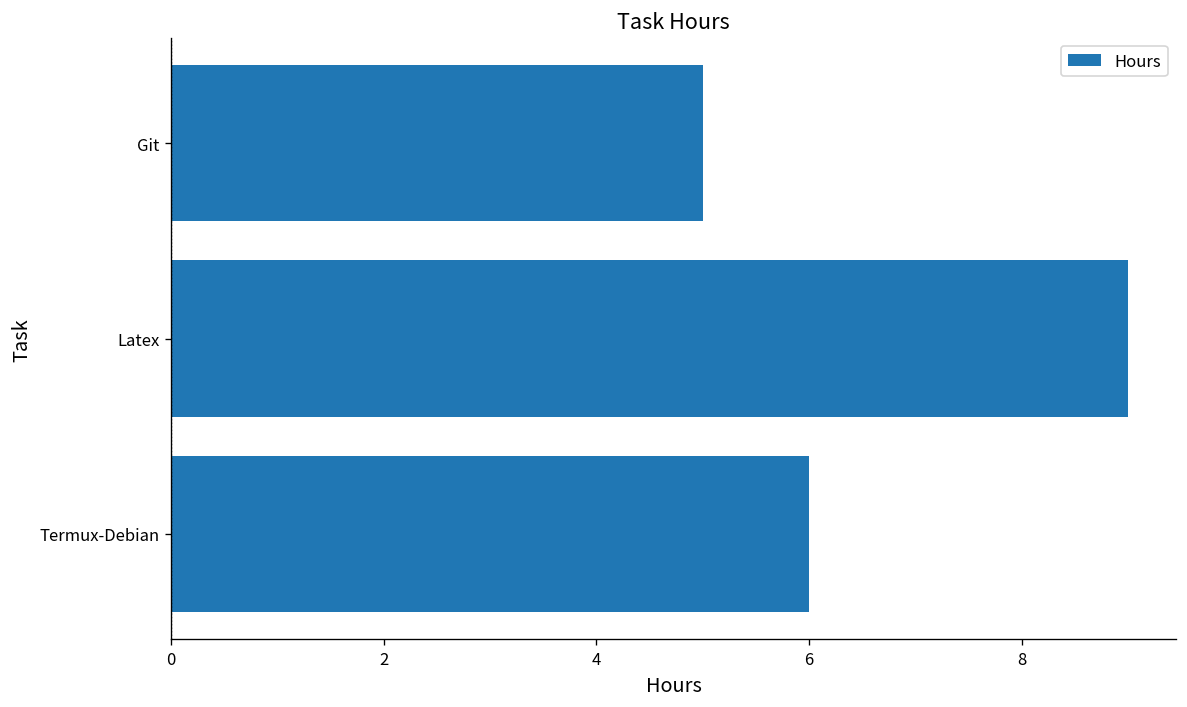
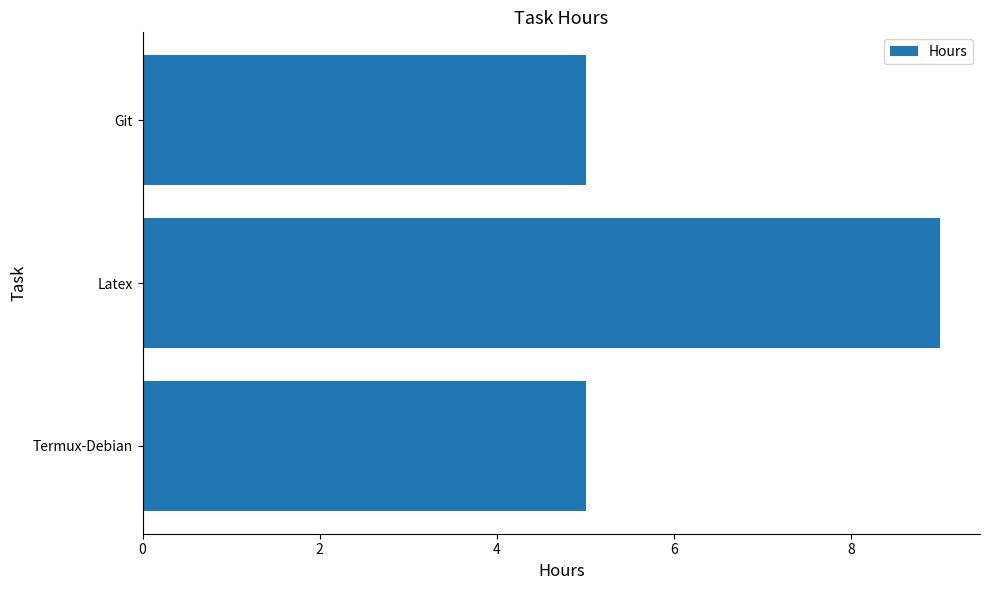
Termux-Debian: 6 -> 5
